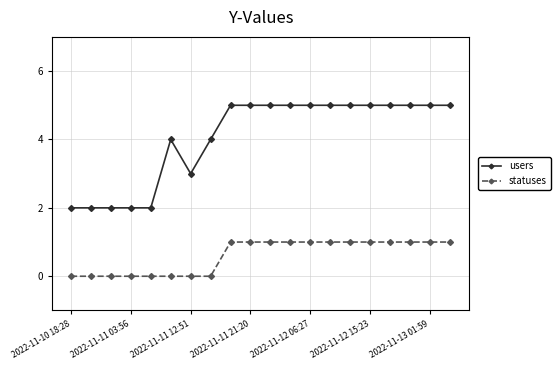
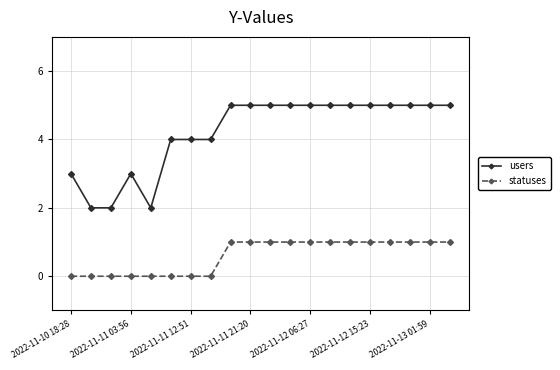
users, 2022-11-10 18:28: 2 -> 3
users, 2022-11-11 03:56: 2 -> 3
users, 2022-11-11 12:51: 3 -> 4
